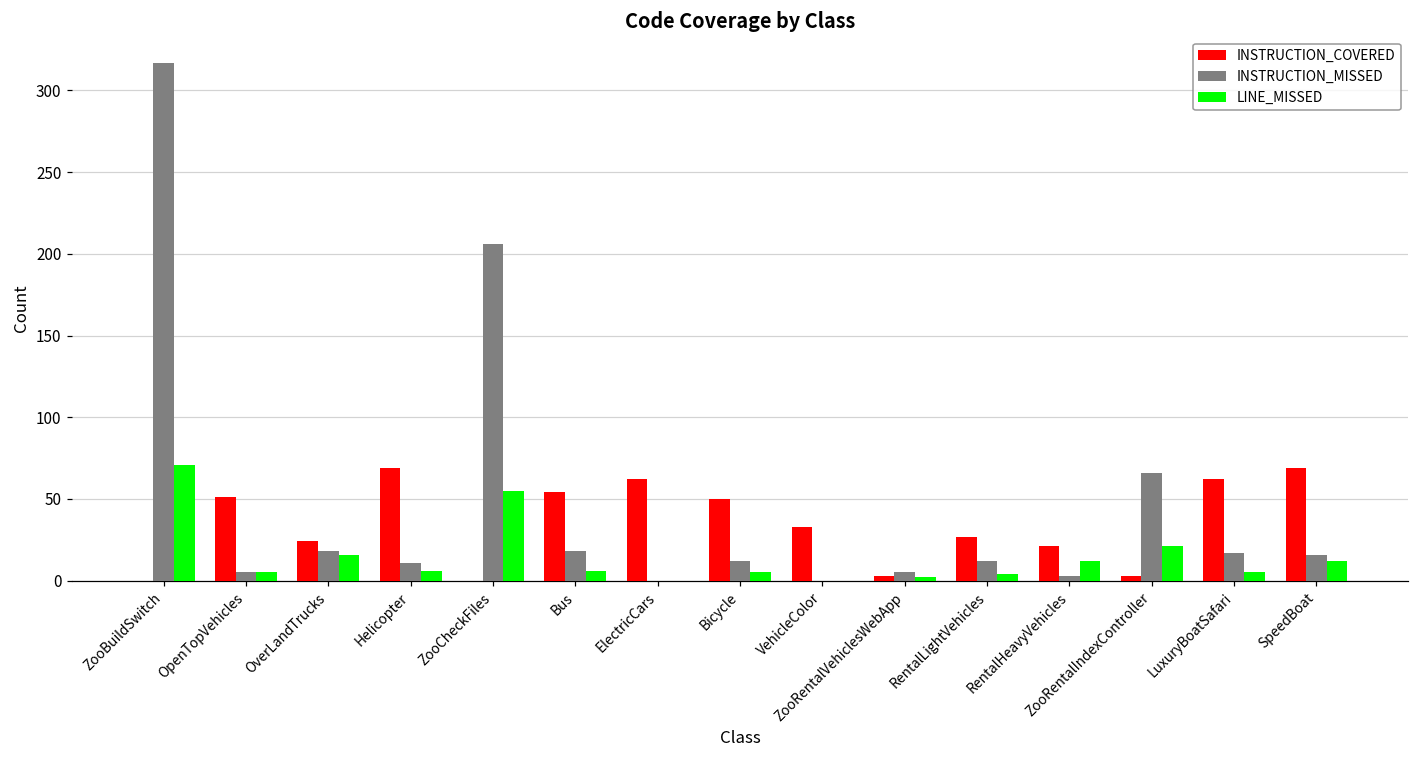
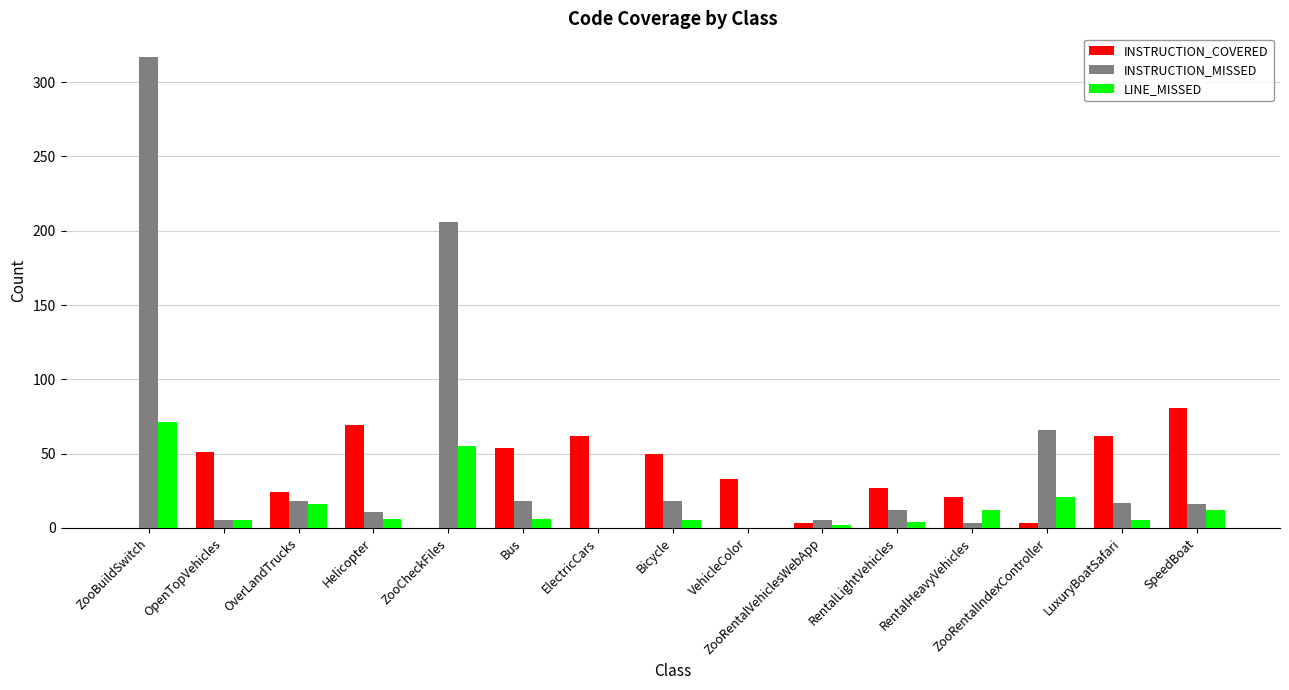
INSTRUCTION_MISSED, Bicycle: 12 -> 18
INSTRUCTION_COVERED, SpeedBoat: 69 -> 81
